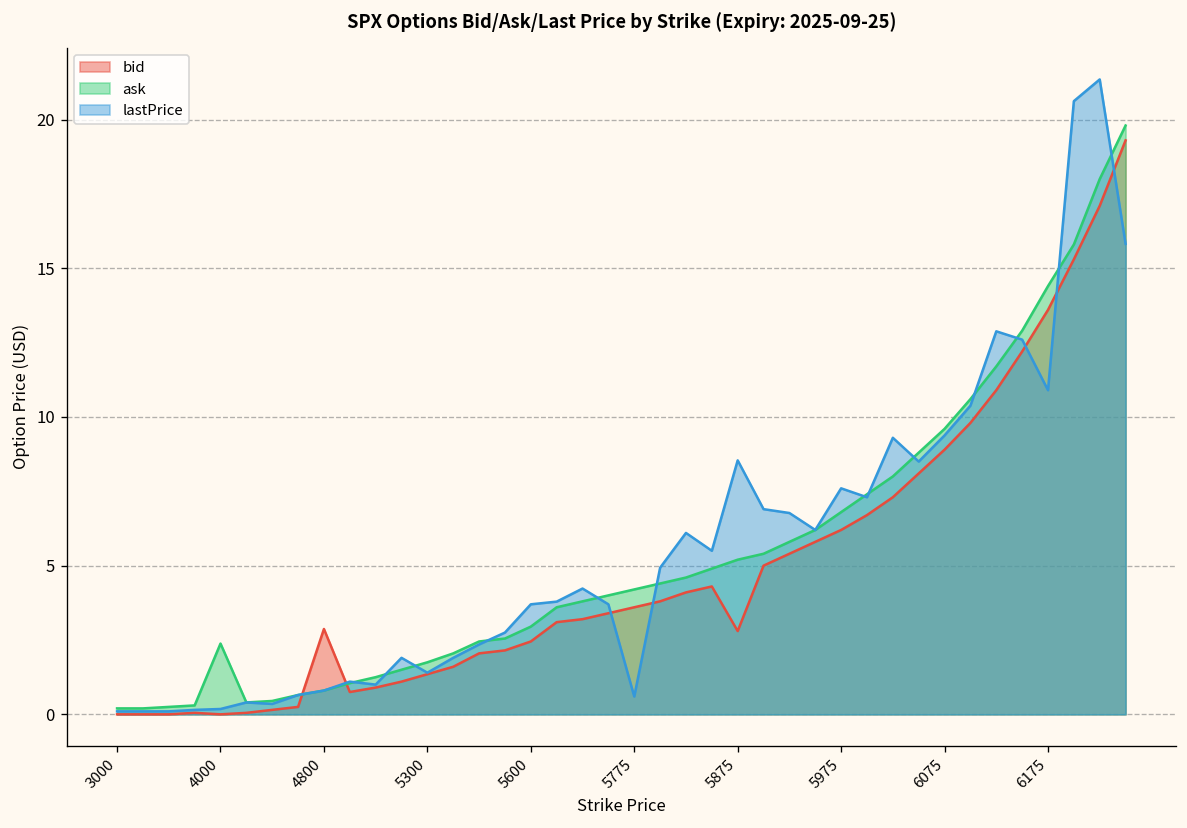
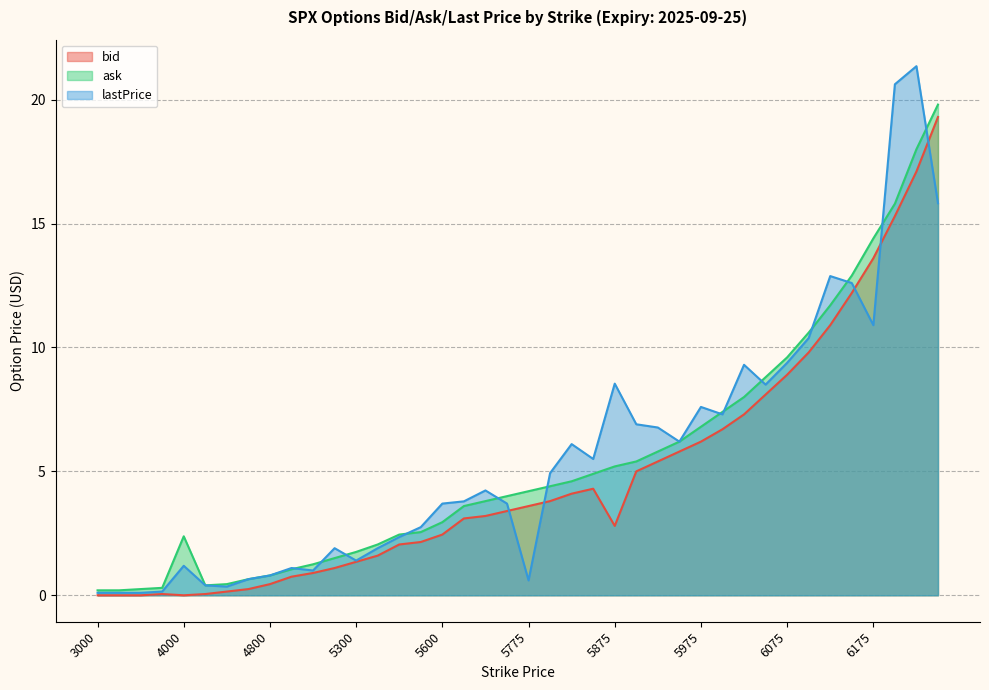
lastPrice, 4000: 0.2 -> 1.2
bid, 4800: 2.9 -> 0.5
